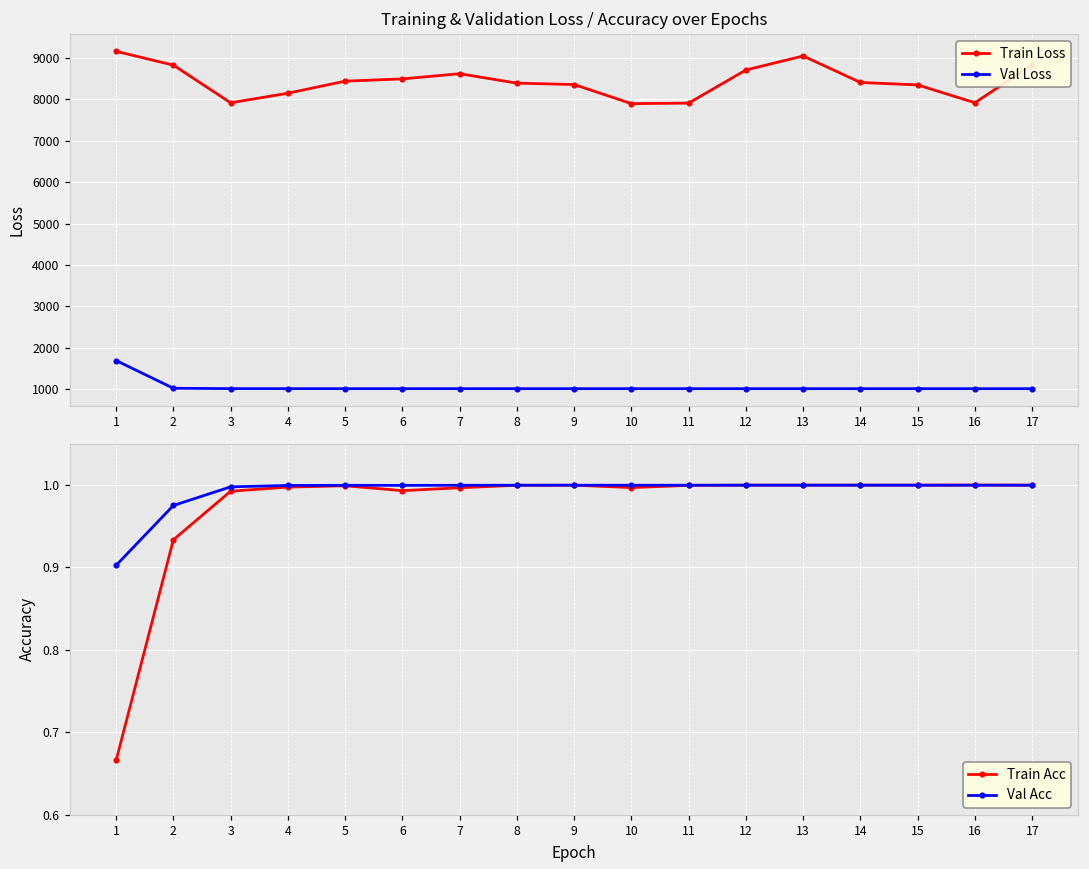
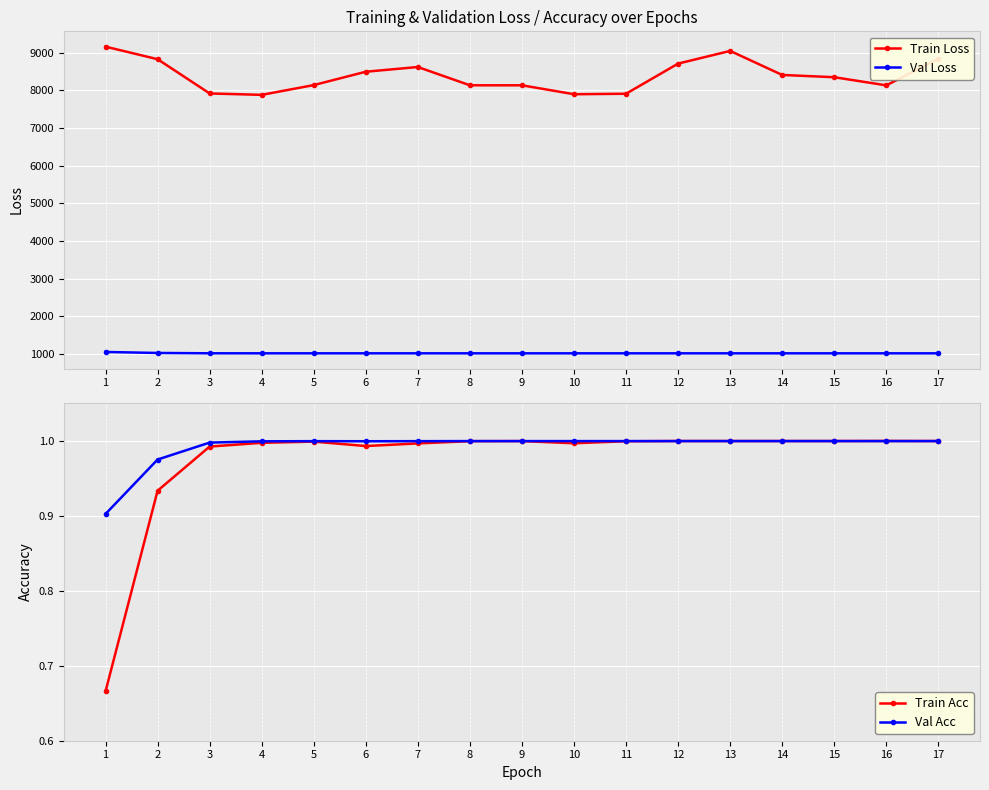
Training & Validation Loss / Accuracy over Epochs, Val Loss, 1: 1700 -> 1000
Training & Validation Loss / Accuracy over Epochs, Train Loss, 4: 8100 -> 7900
Training & Validation Loss / Accuracy over Epochs, Train Loss, 5: 8400 -> 8100
Training & Validation Loss / Accuracy over Epochs, Train Loss, 8: 8400 -> 8100
Training & Validation Loss / Accuracy over Epochs, Train Loss, 9: 8400 -> 8100
Training & Validation Loss / Accuracy over Epochs, Train Loss, 16: 7900 -> 8100
